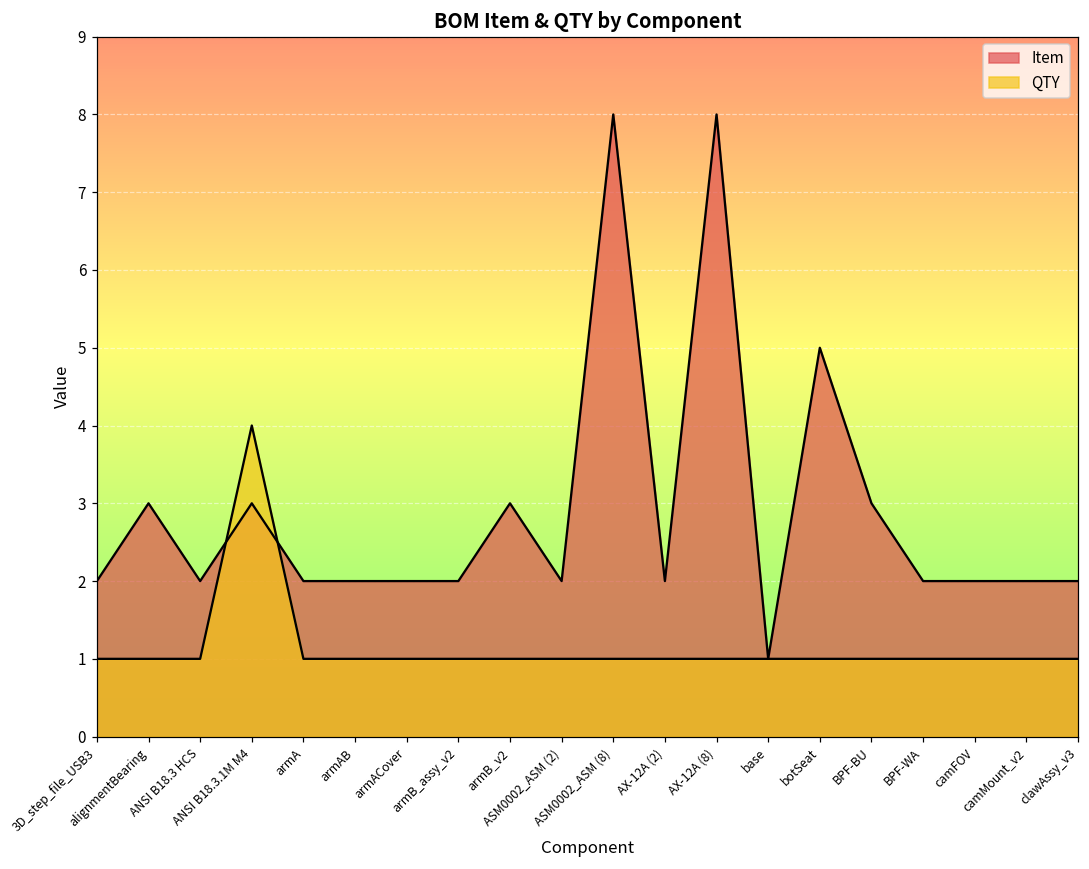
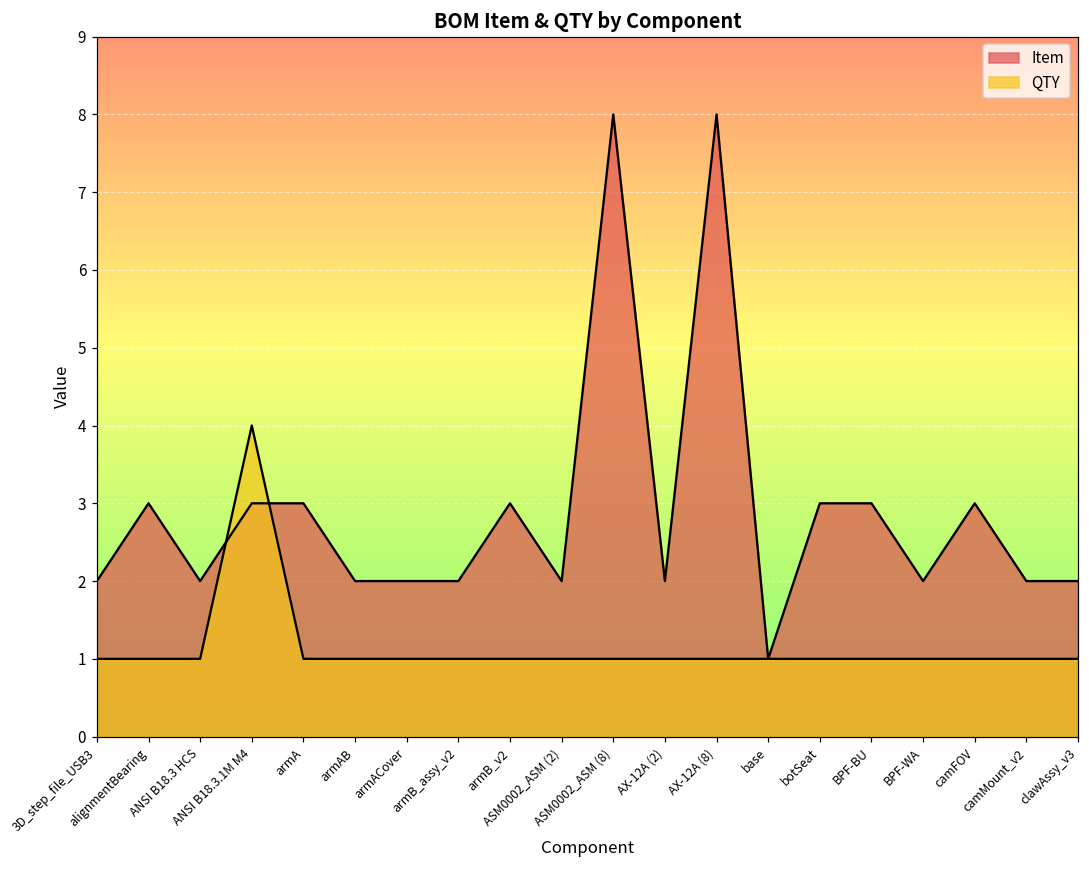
Item, armA: 2 -> 3
Item, botSeat: 5 -> 3
Item, camFOV: 2 -> 3
